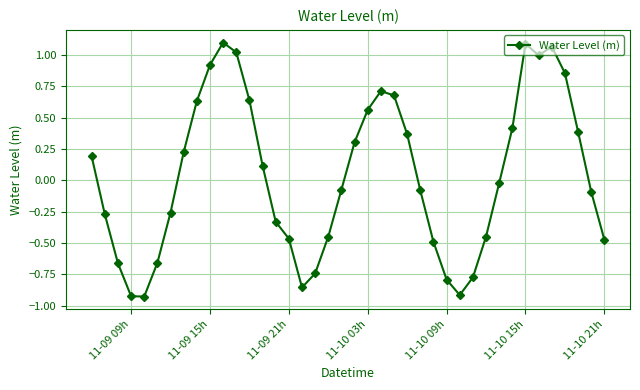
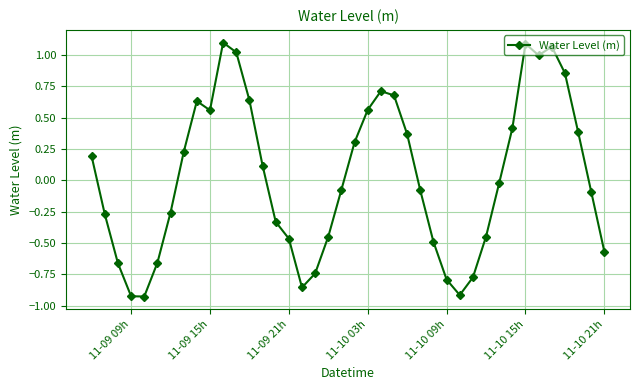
11-09 15h: 0.92 -> 0.56
11-10 21h: -0.47 -> -0.57
